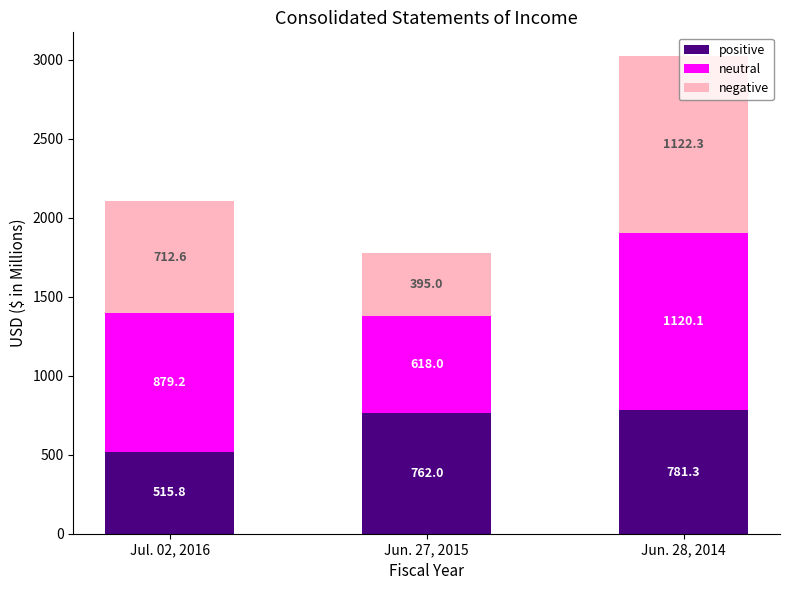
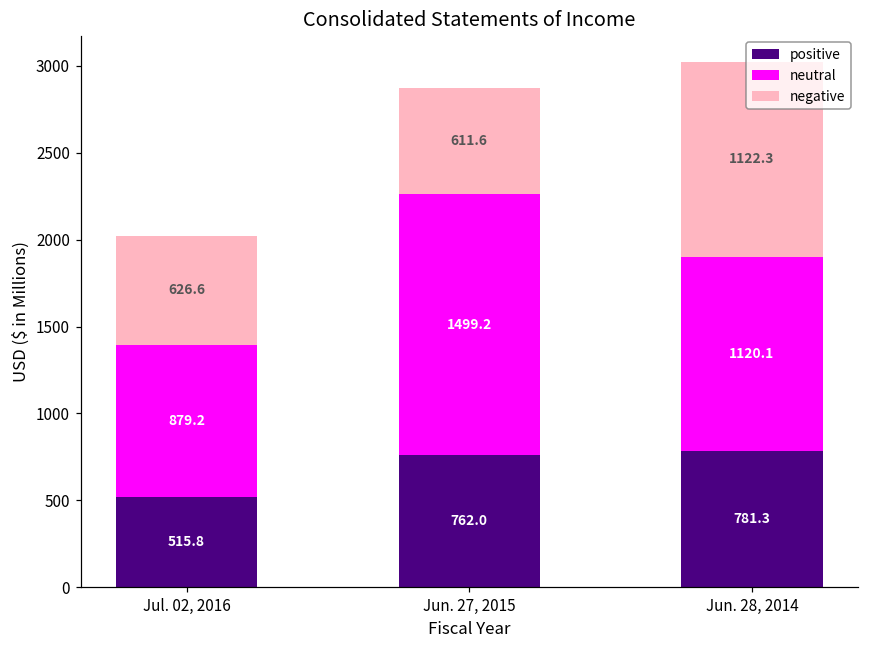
negative, Jul. 02, 2016: 712.6 -> 626.6
neutral, Jun. 27, 2015: 618.0 -> 1499.2
negative, Jun. 27, 2015: 395.0 -> 611.6
